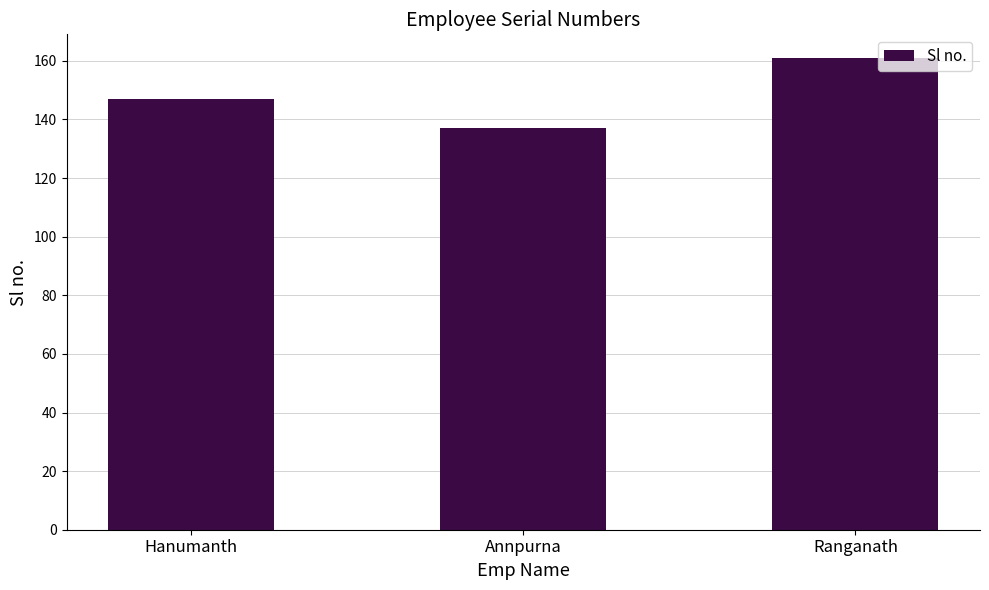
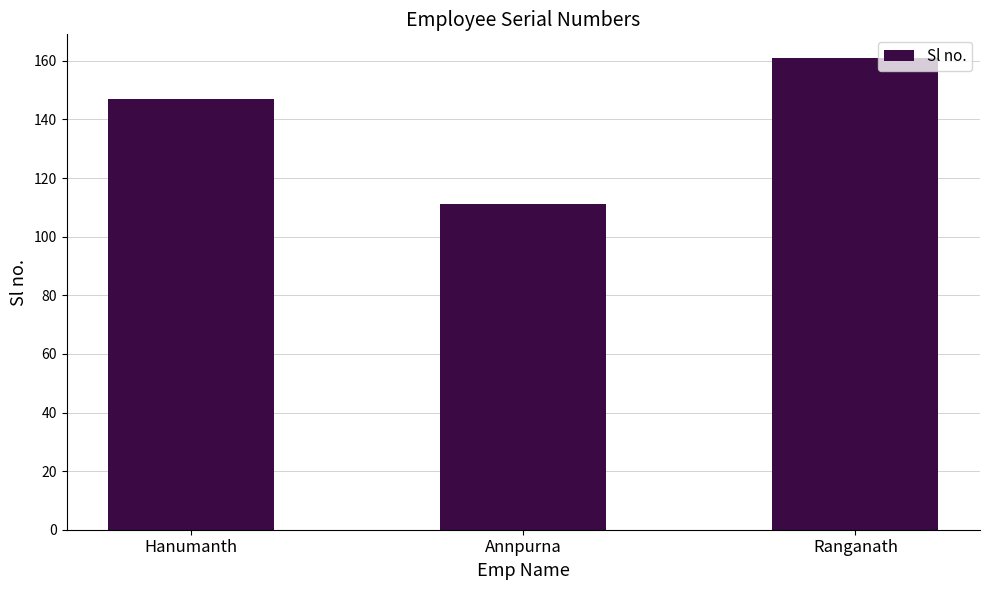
Annpurna: 137 -> 111
